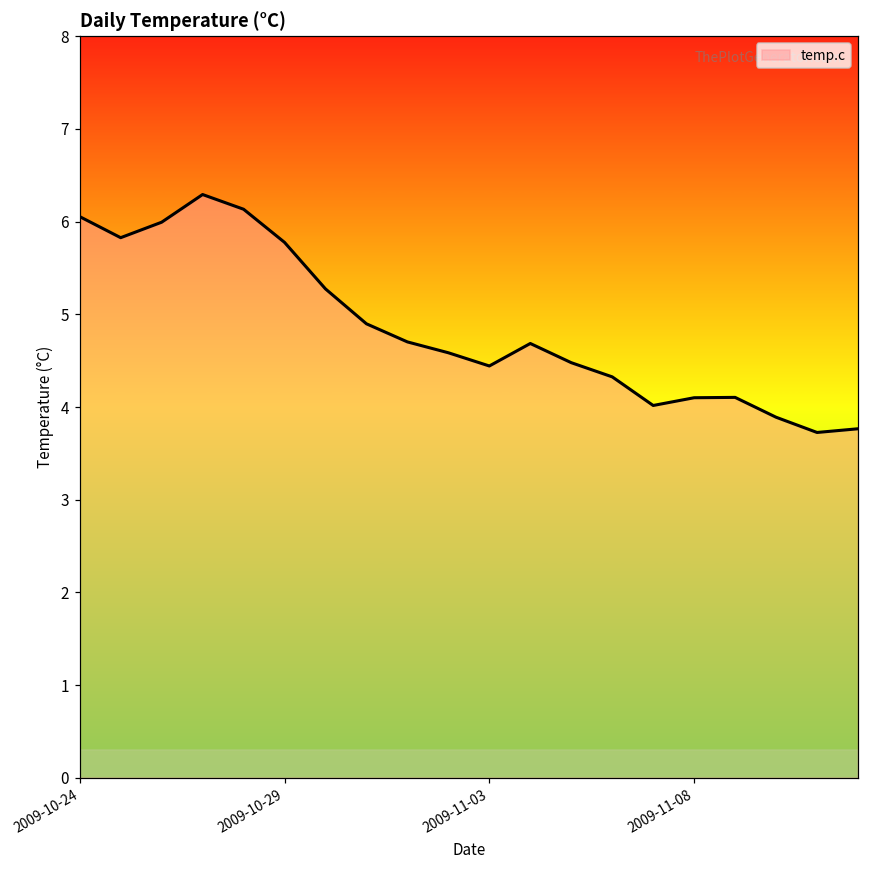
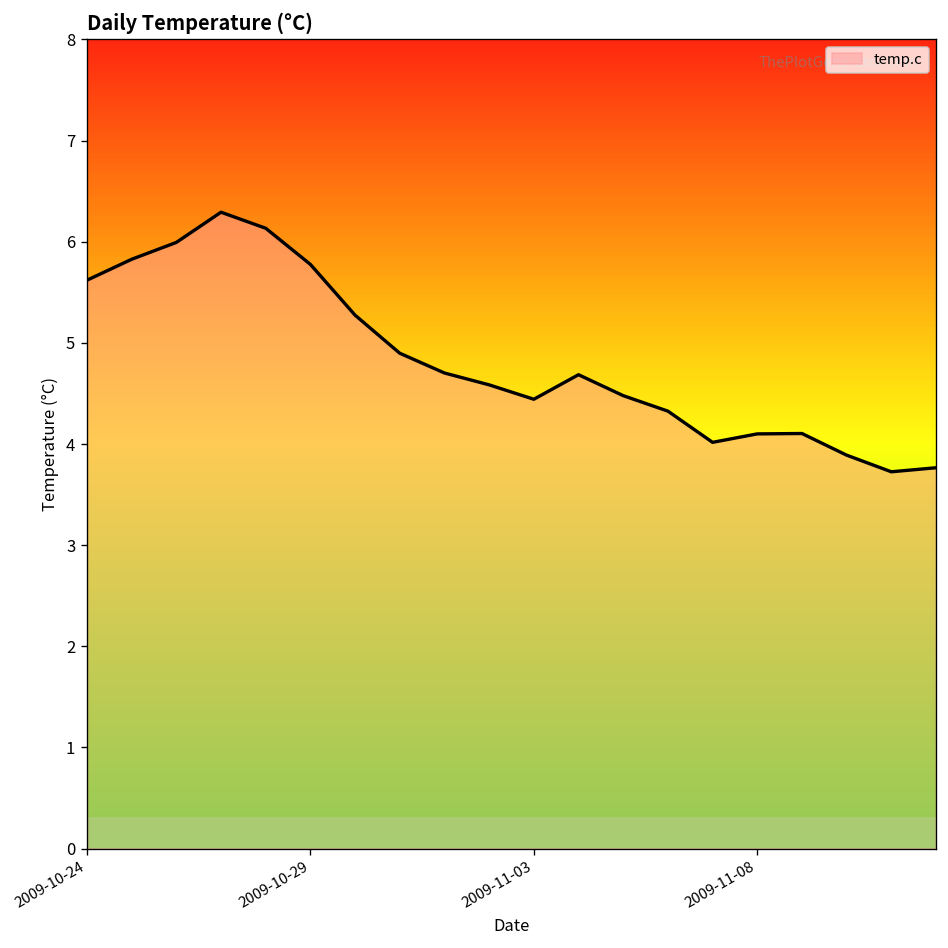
2009-10-24: 6.1 -> 5.6
